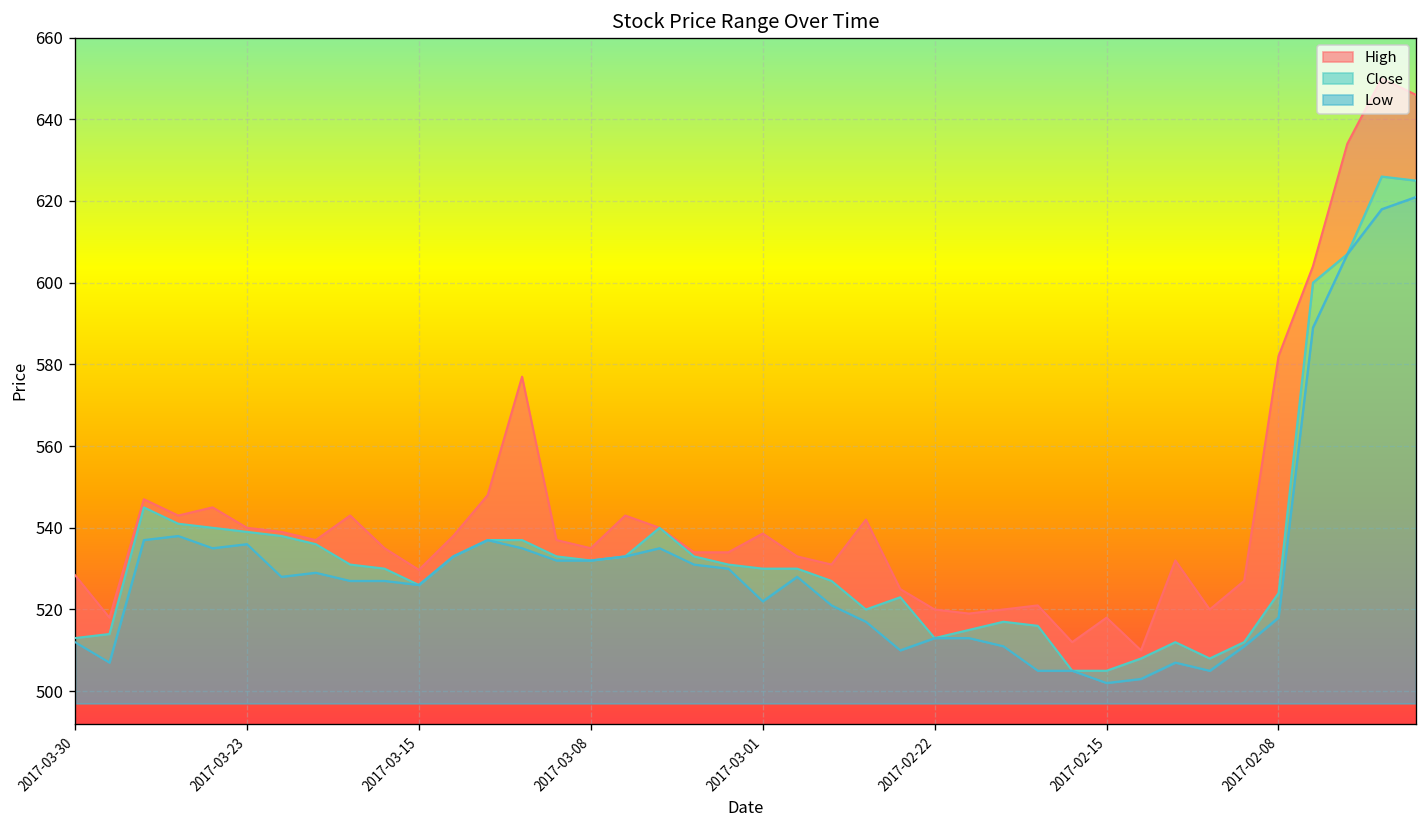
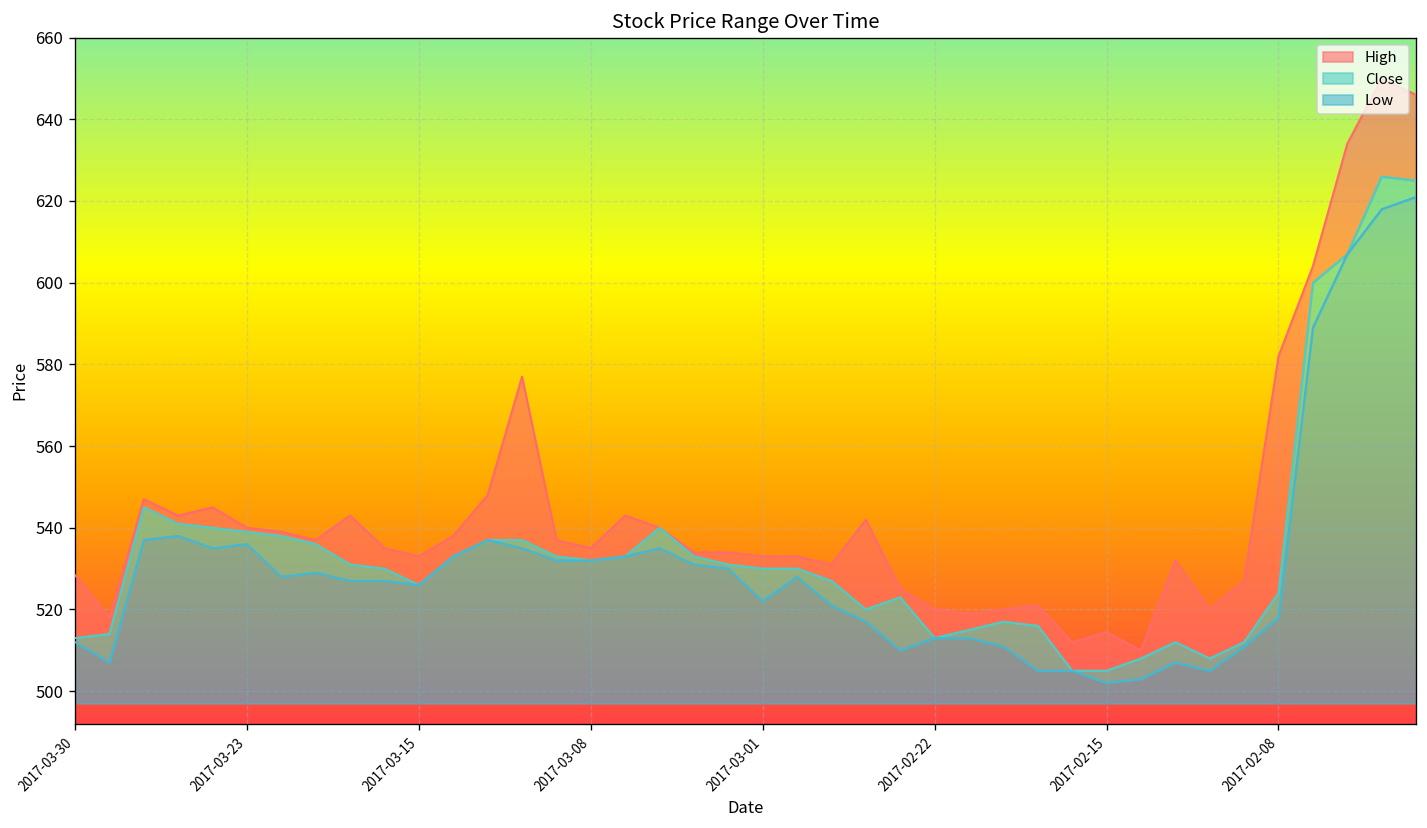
High, 2017-03-15: 530 -> 533
High, 2017-03-01: 539 -> 533
High, 2017-02-15: 518 -> 514
